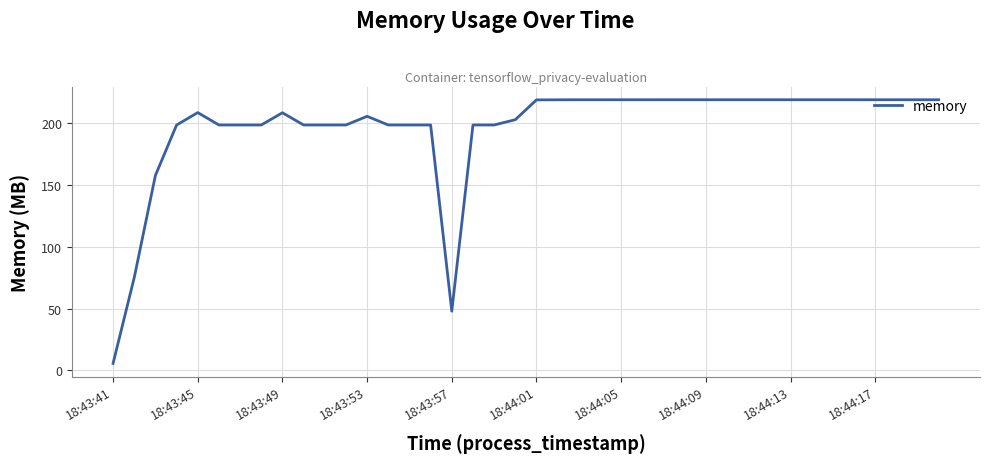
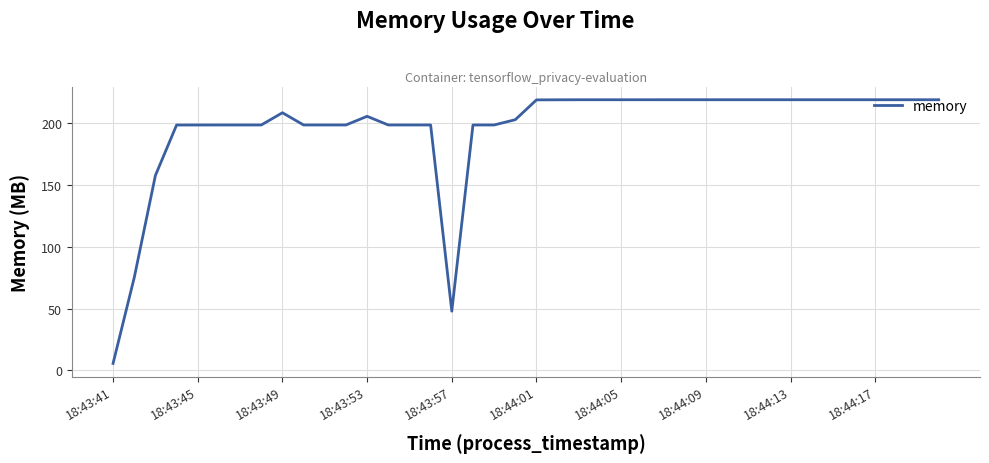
18:43:45: 209 -> 199
